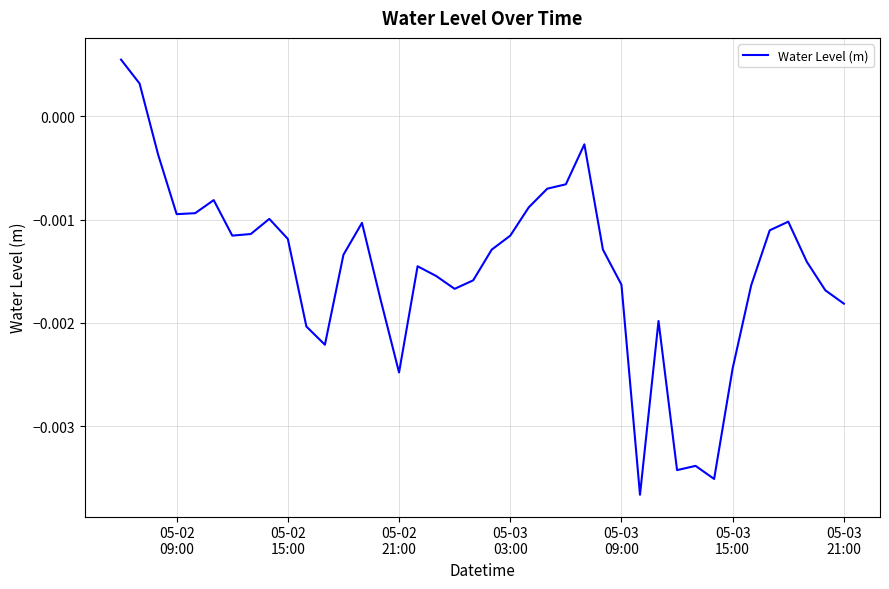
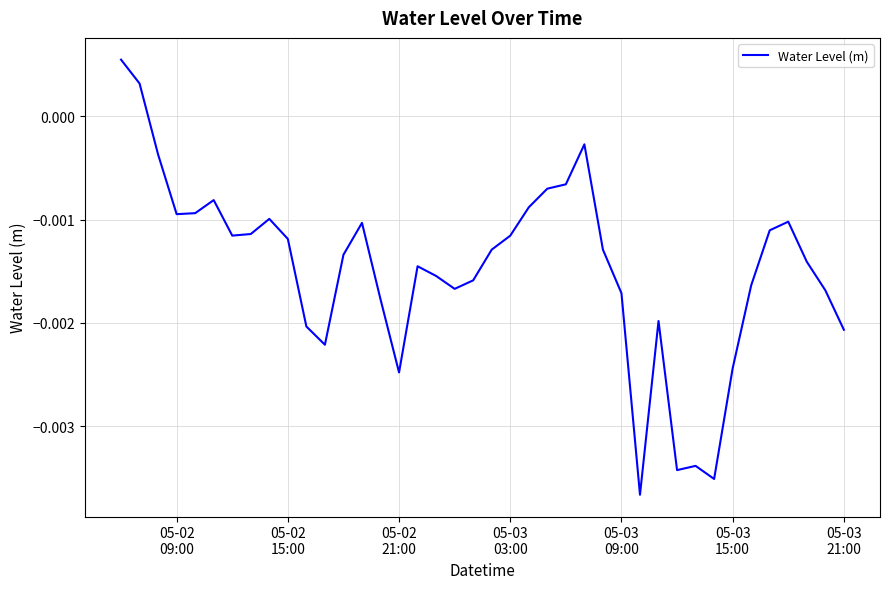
05-03 09:00: -0.00163 -> -0.00171
05-03 21:00: -0.00181 -> -0.00207
